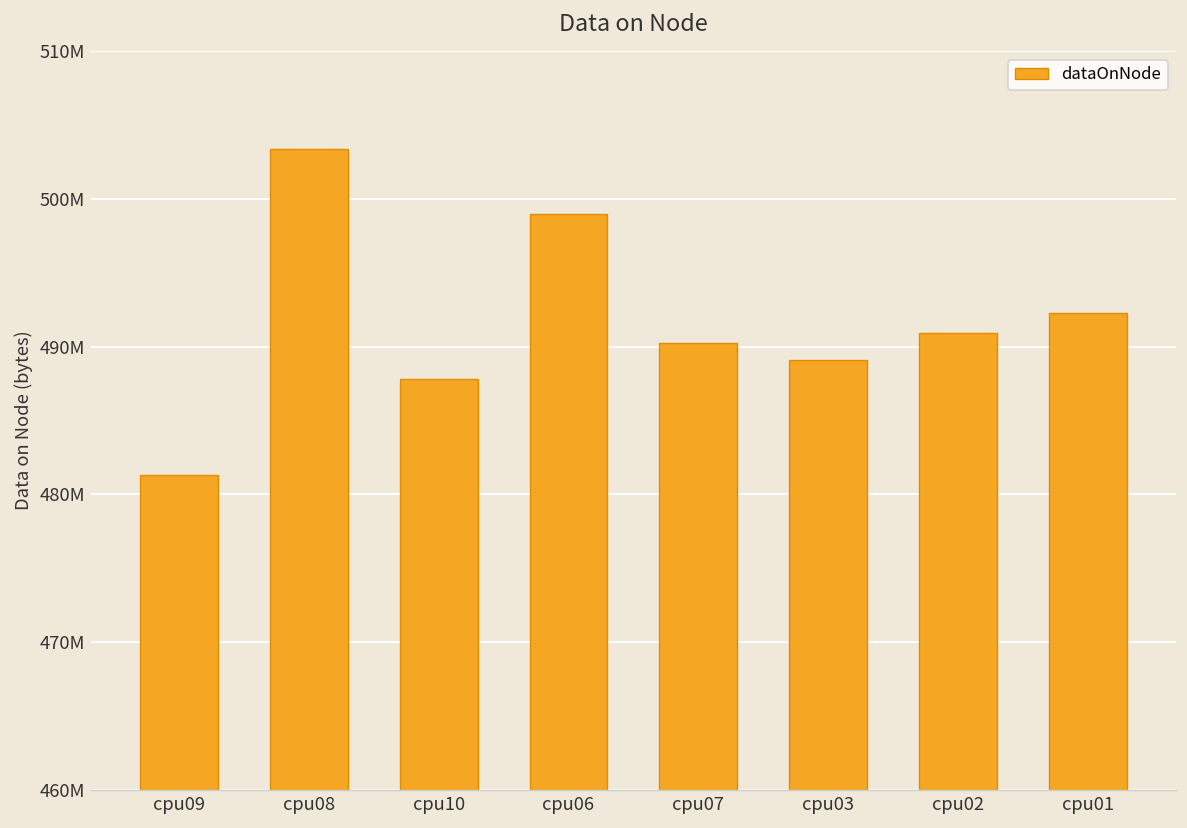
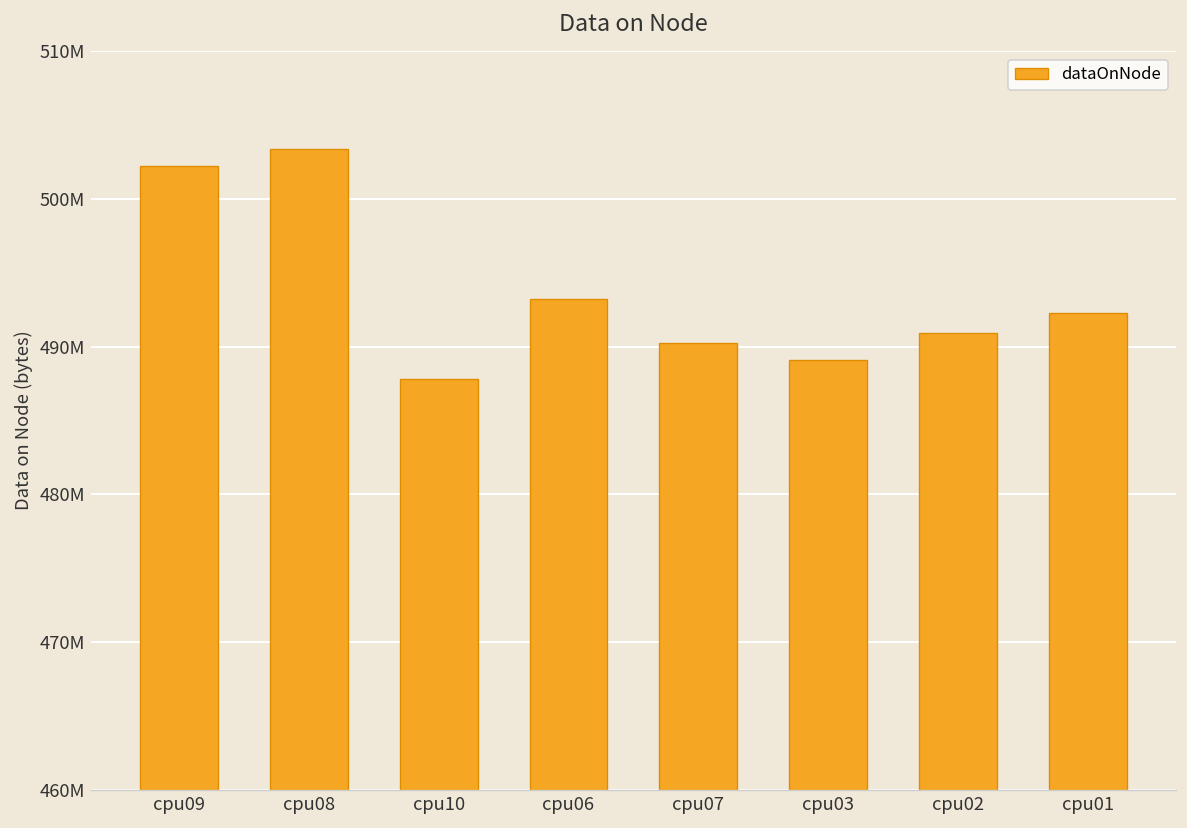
cpu09: 481300000 -> 502300000
cpu06: 499000000 -> 493200000
